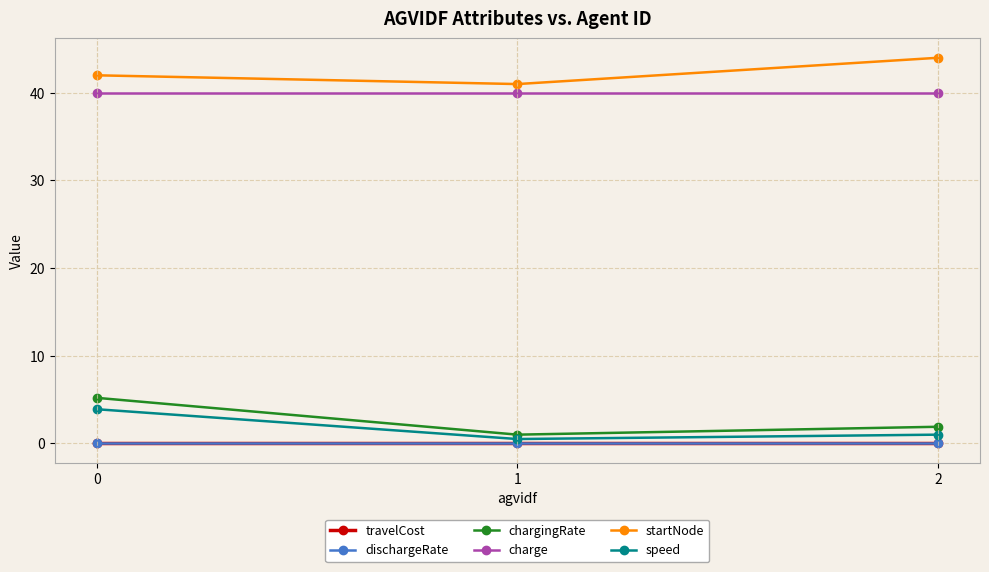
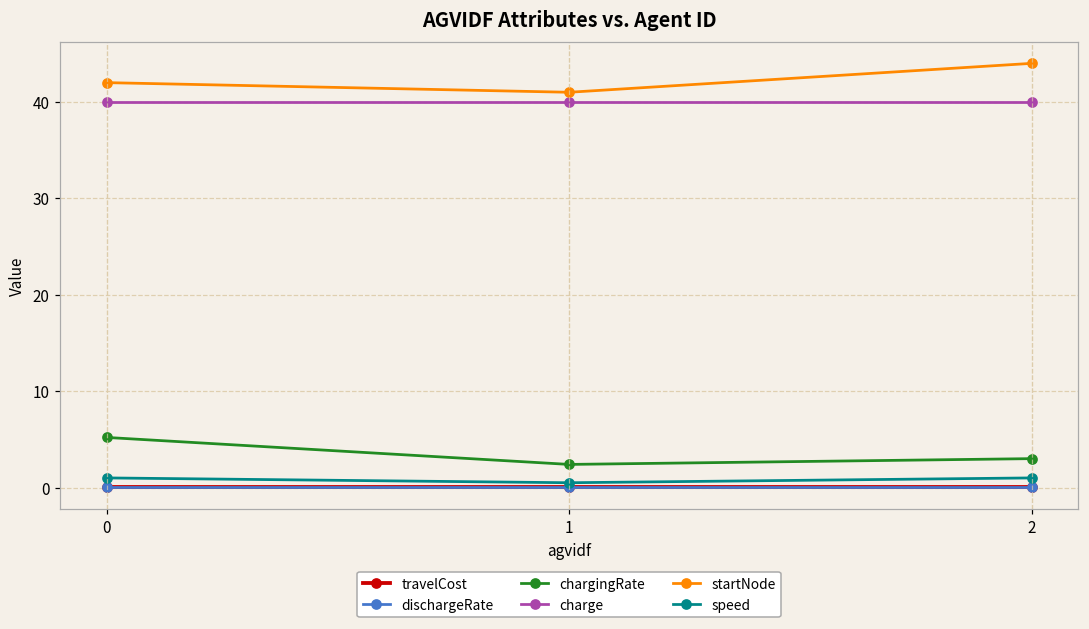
speed, 0: 4 -> 1
chargingRate, 1: 1 -> 2
chargingRate, 2: 2 -> 3
